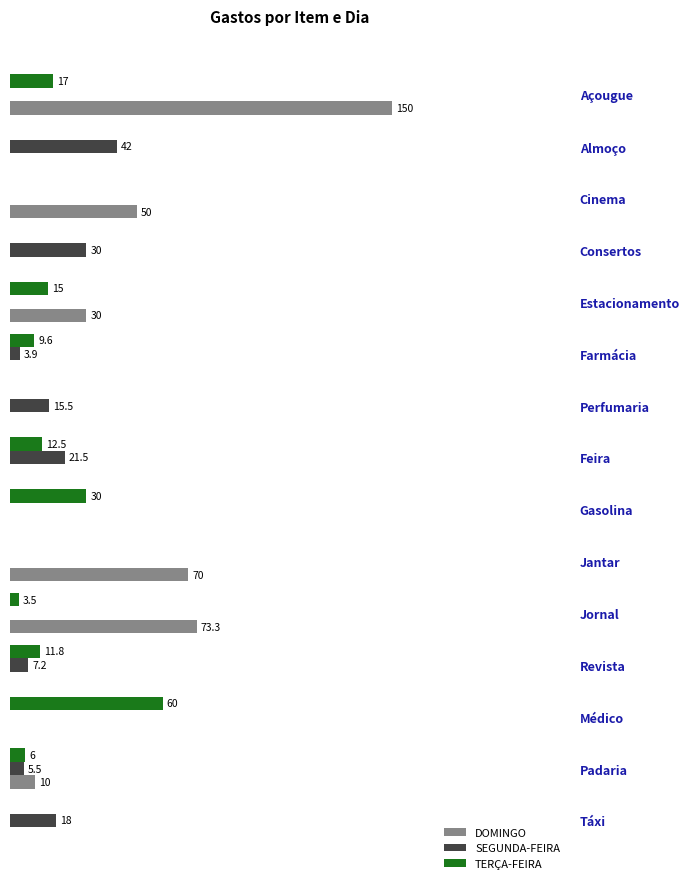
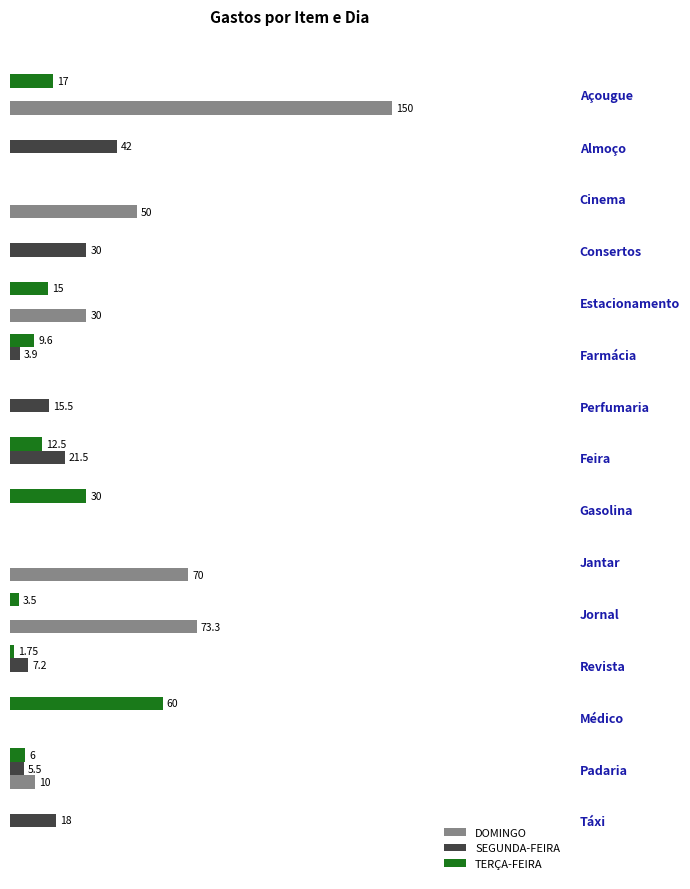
TERÇA-FEIRA, Revista: 11.8 -> 1.75
